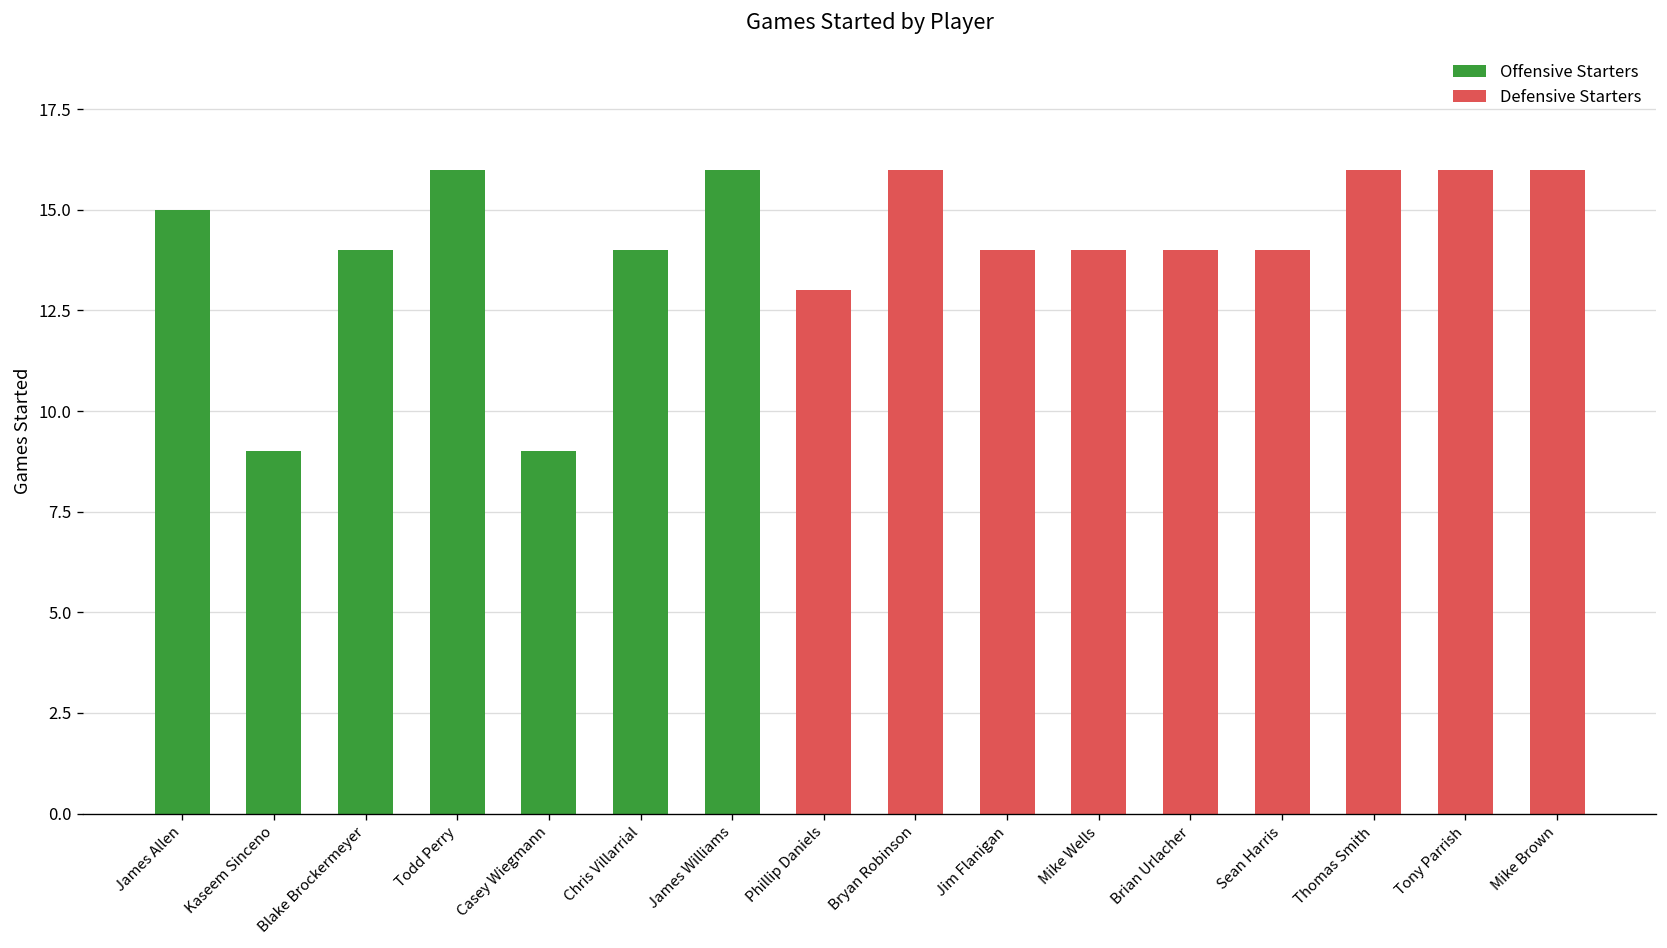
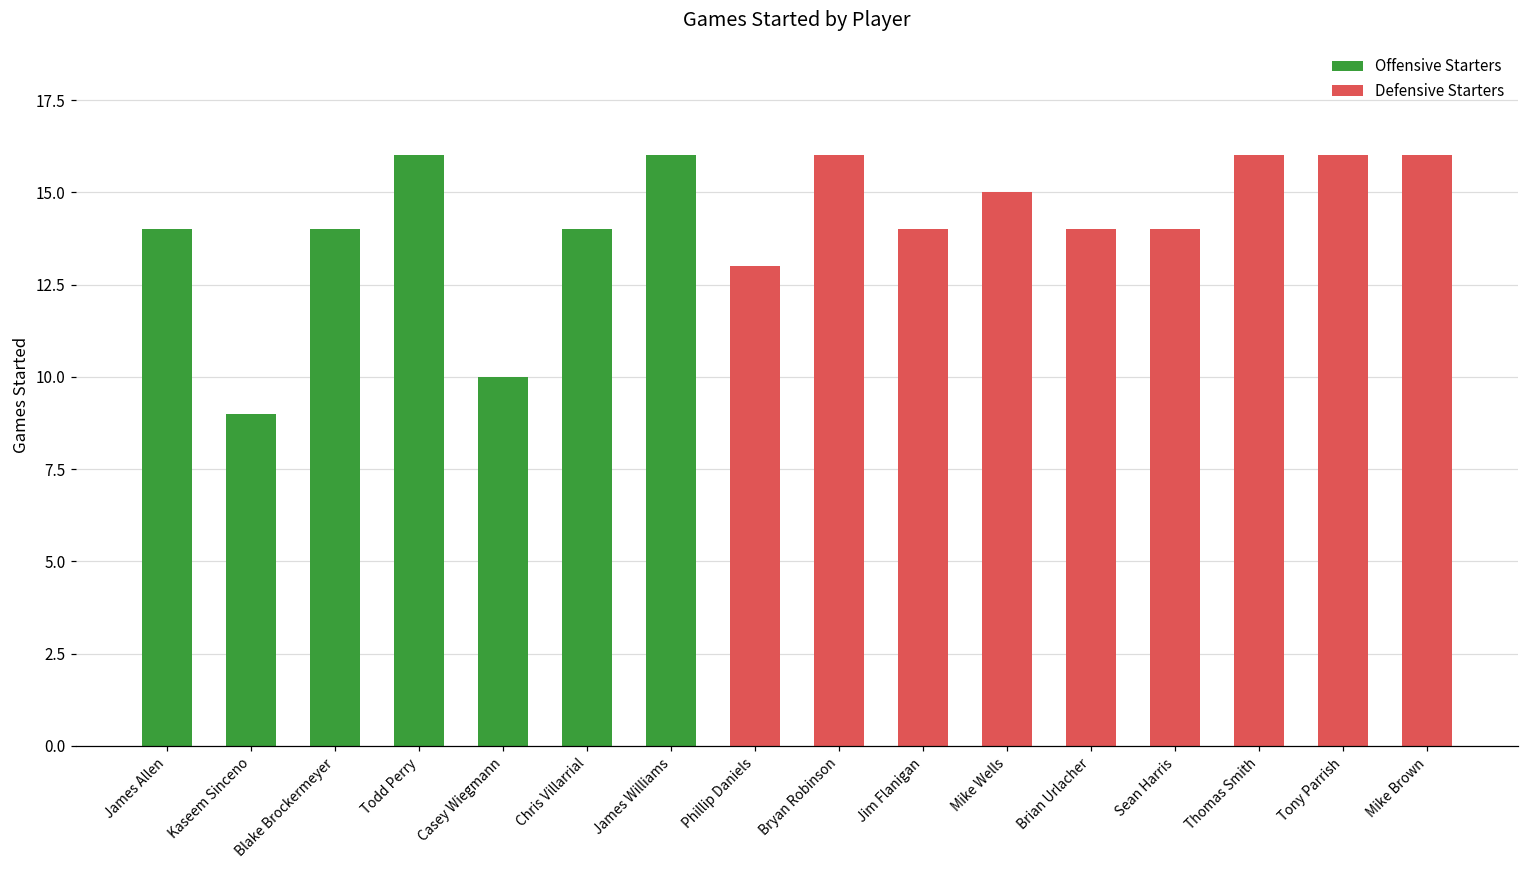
Offensive Starters, James Allen: 15 -> 14
Offensive Starters, Casey Wiegmann: 9 -> 10
Defensive Starters, Mike Wells: 14 -> 15
